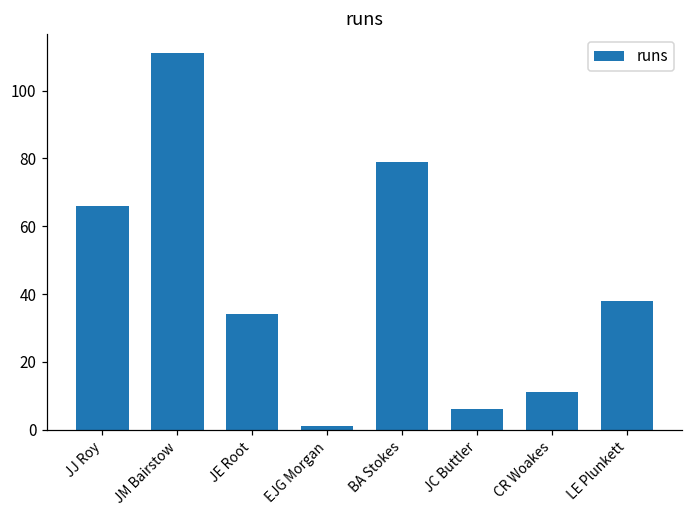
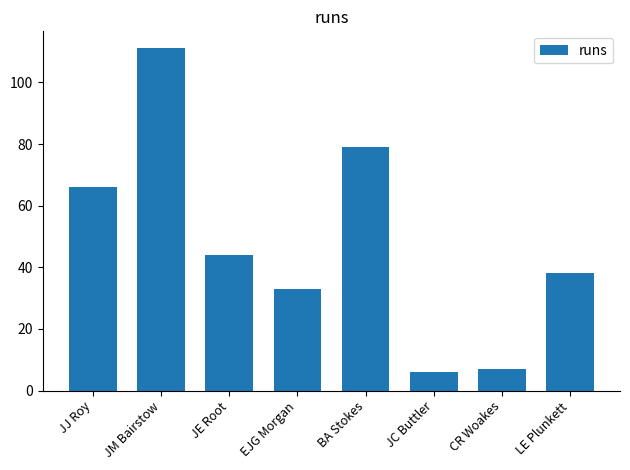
JE Root: 34 -> 44
EJG Morgan: 1 -> 33
CR Woakes: 11 -> 7
